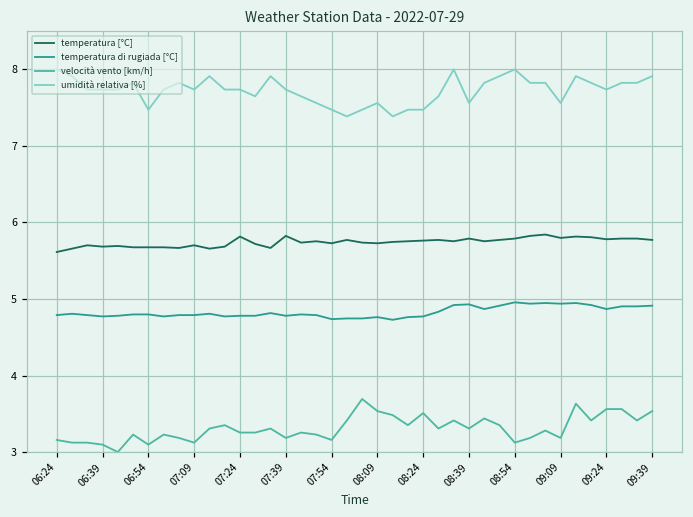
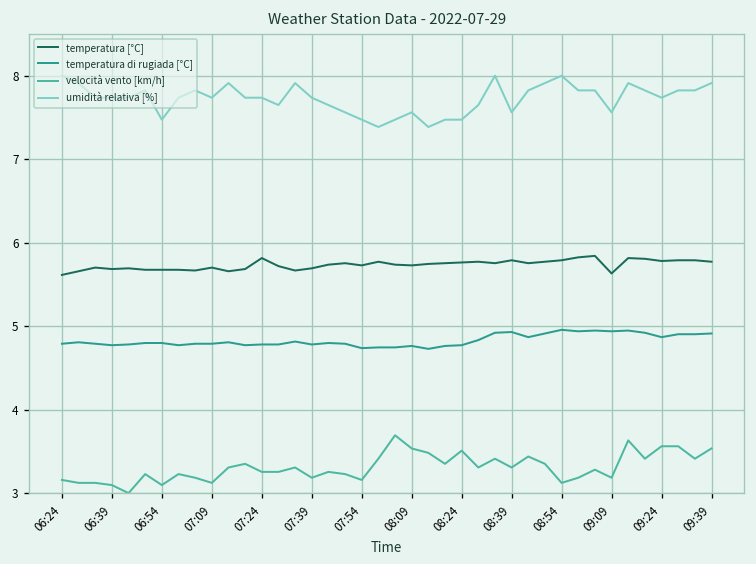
temperatura [°C], 07:39: 5.8 -> 5.7
temperatura [°C], 09:09: 5.8 -> 5.6
